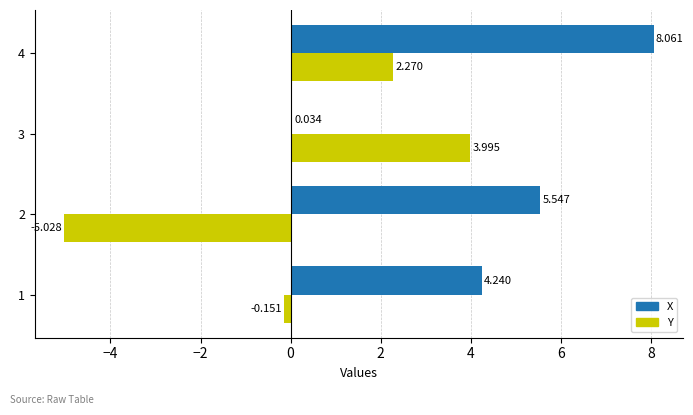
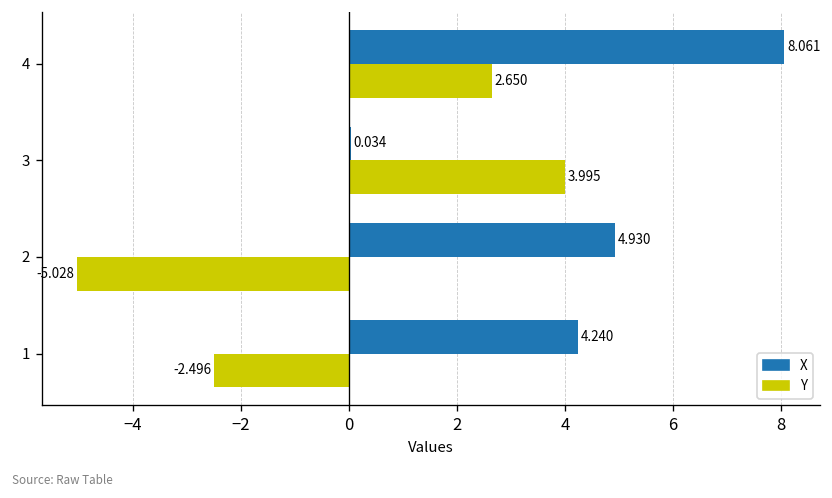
Y, 4: 2.270 -> 2.650
X, 2: 5.547 -> 4.930
Y, 1: -0.151 -> -2.496
